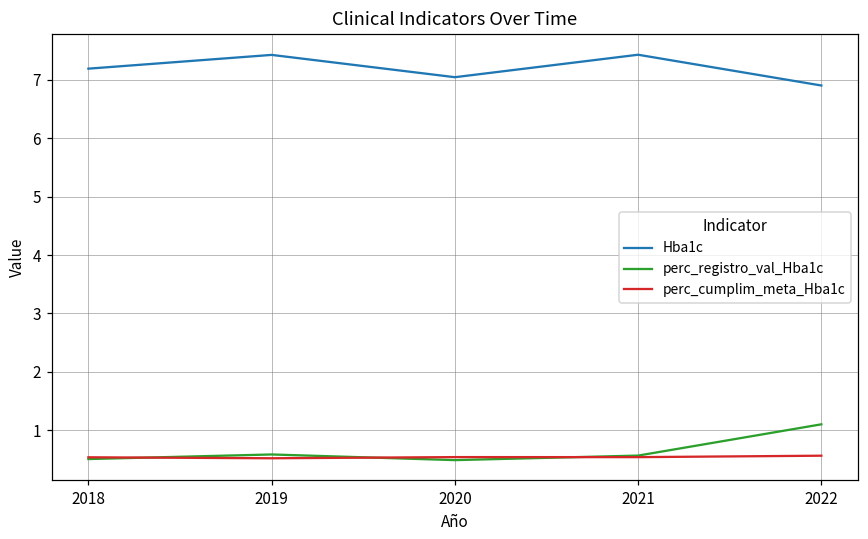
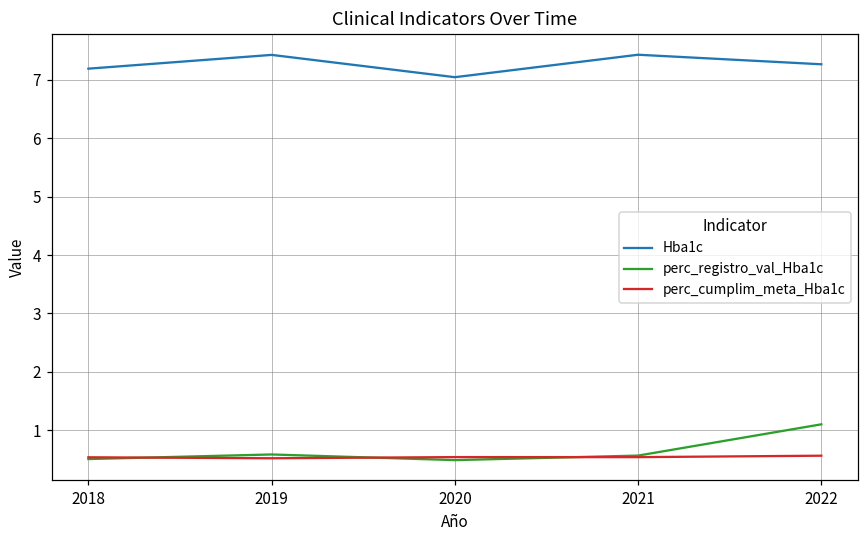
Hba1c, 2022: 6.9 -> 7.3
